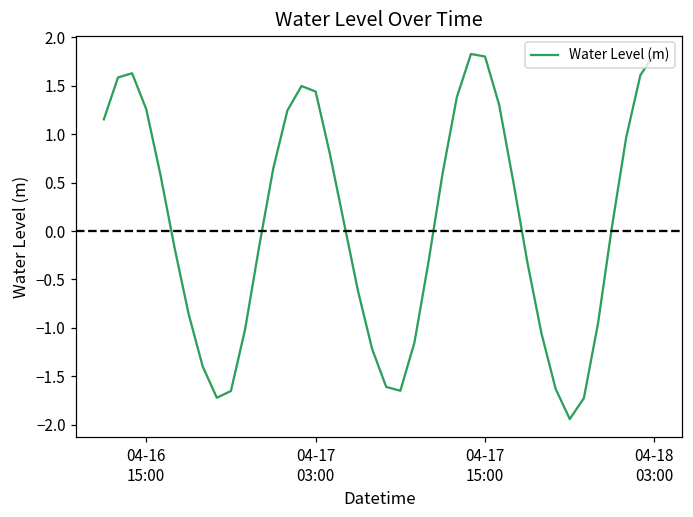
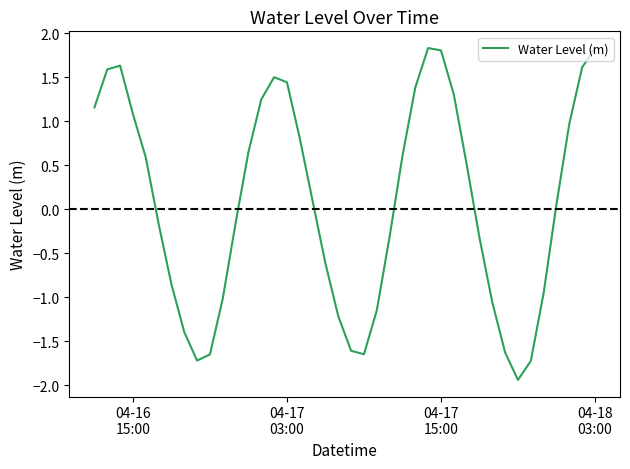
04-16 15:00: 1.3 -> 1.1
